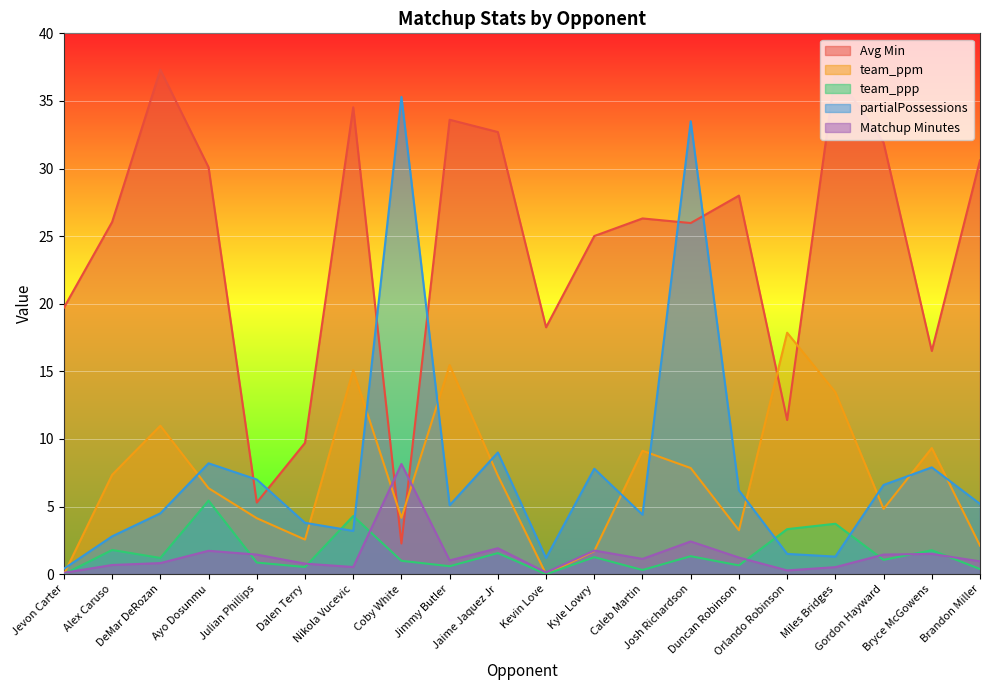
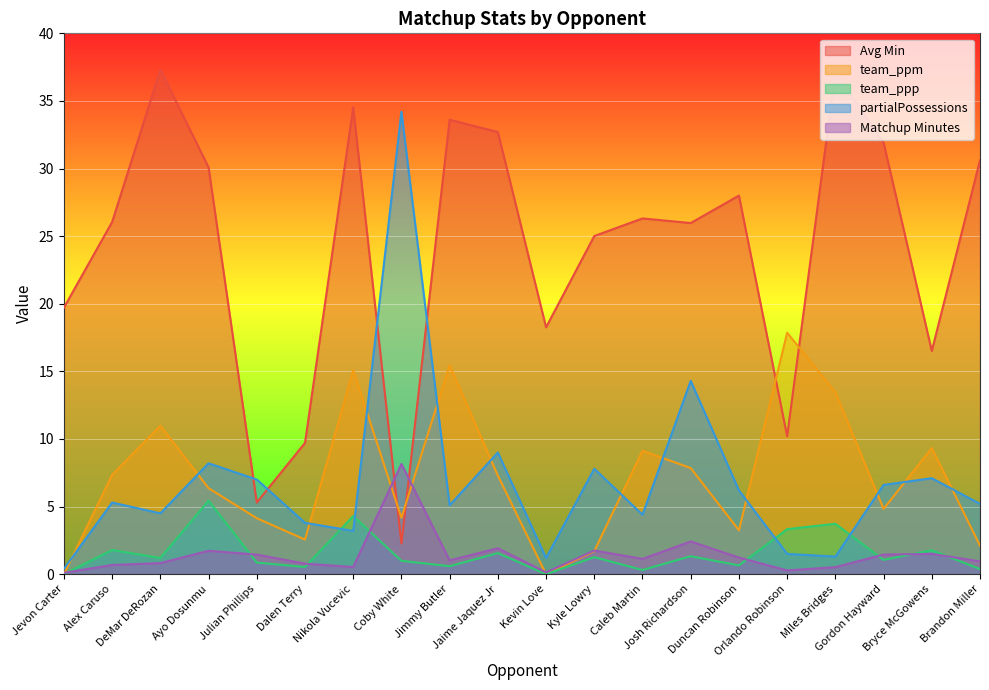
partialPossessions, Alex Caruso: 2.8 -> 5.3
partialPossessions, Coby White: 35.3 -> 34.2
partialPossessions, Josh Richardson: 33.5 -> 14.3
Avg Min, Orlando Robinson: 11.4 -> 10.2
partialPossessions, Bryce McGowens: 7.9 -> 7.1
